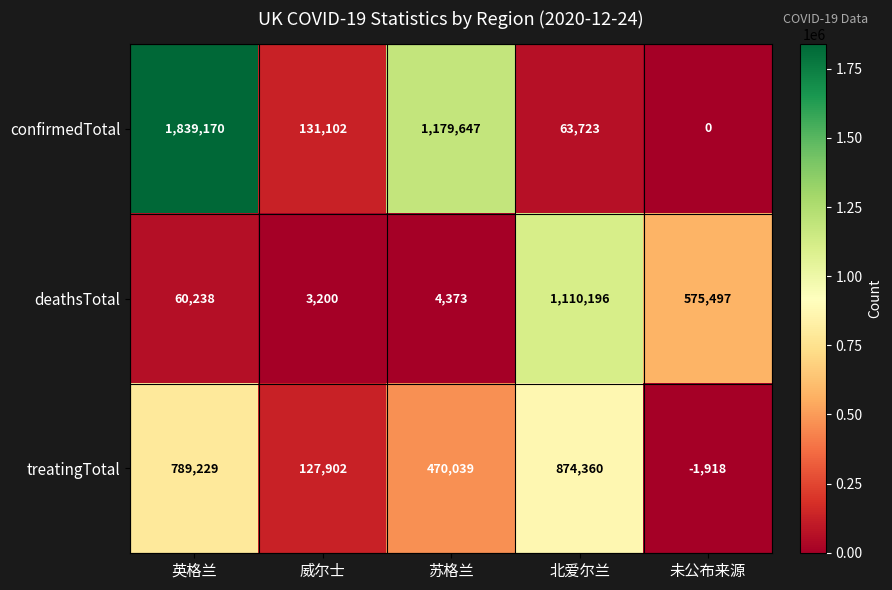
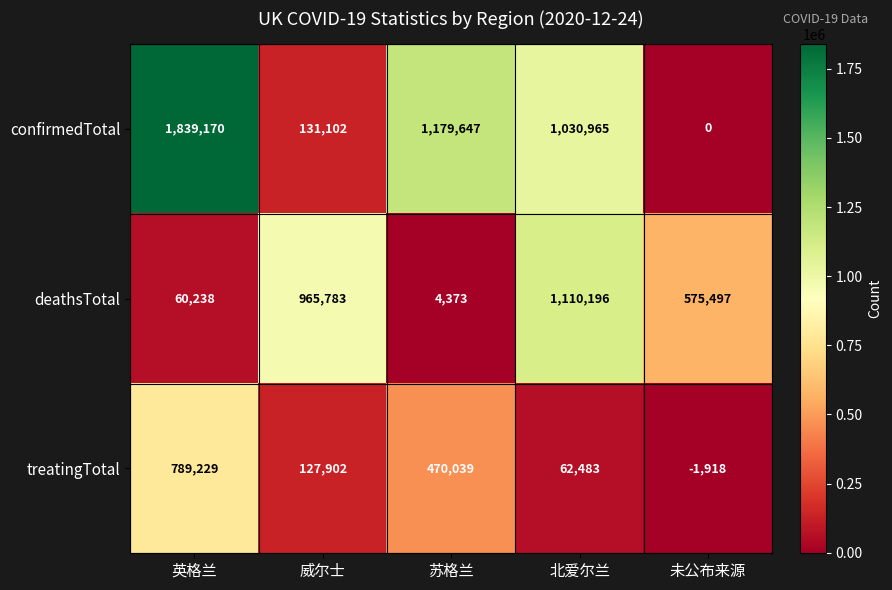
confirmedTotal, 北爱尔兰: 63,723 -> 1,030,965
deathsTotal, 威尔士: 3,200 -> 965,783
treatingTotal, 北爱尔兰: 874,360 -> 62,483
